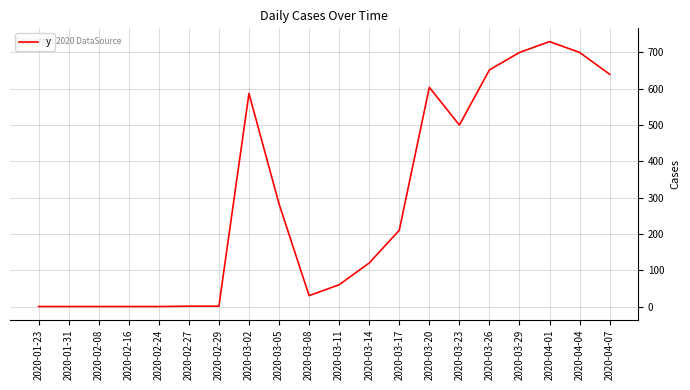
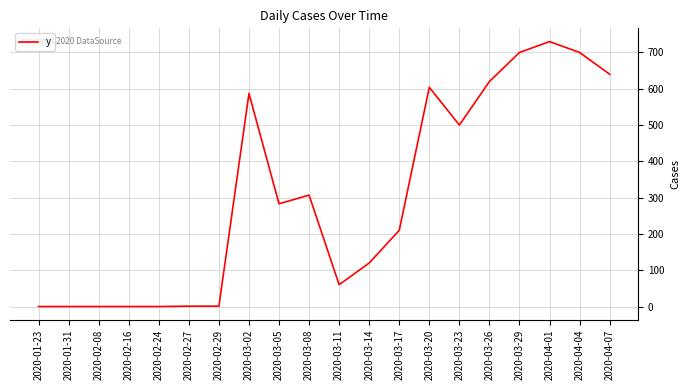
2020-03-08: 30 -> 310
2020-03-26: 650 -> 620
